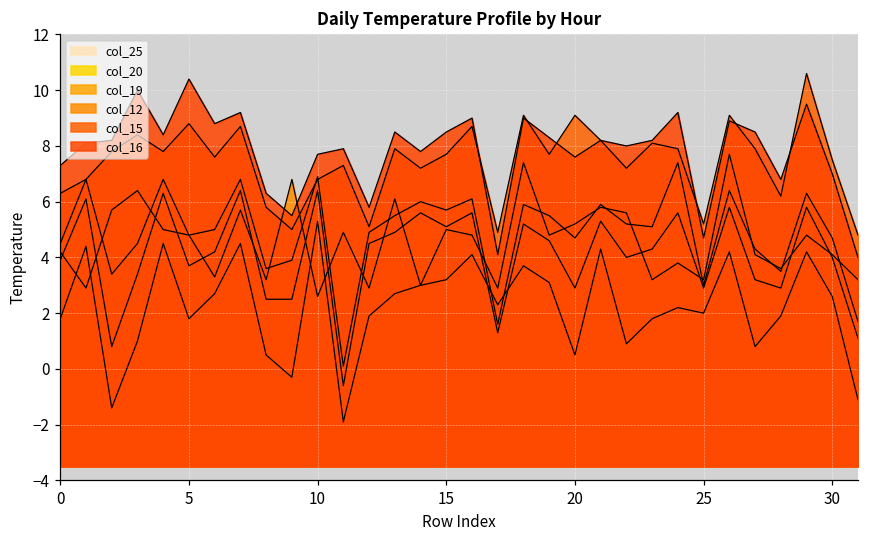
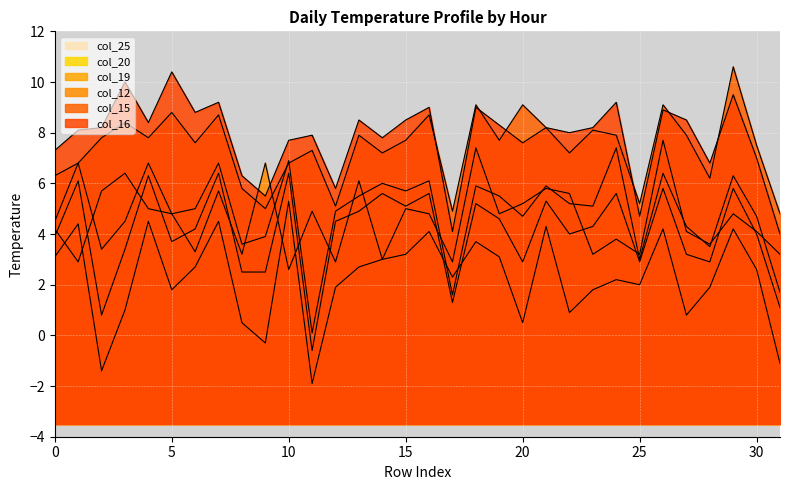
col_25, 0: 1.8 -> 3.1
